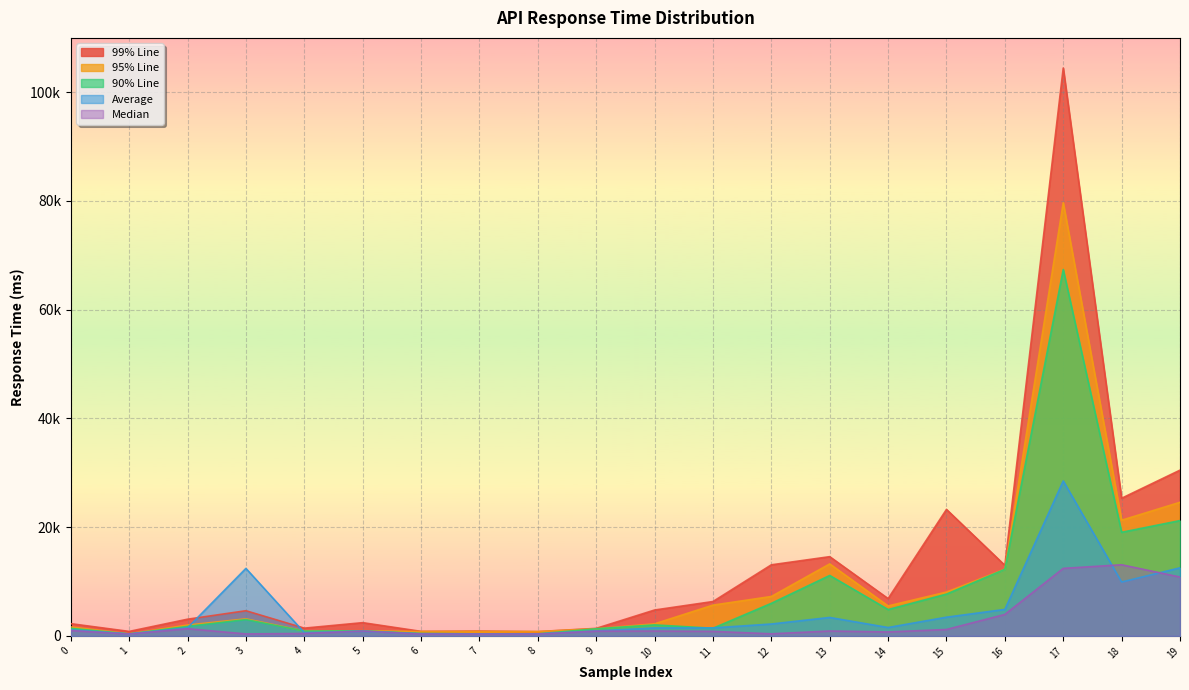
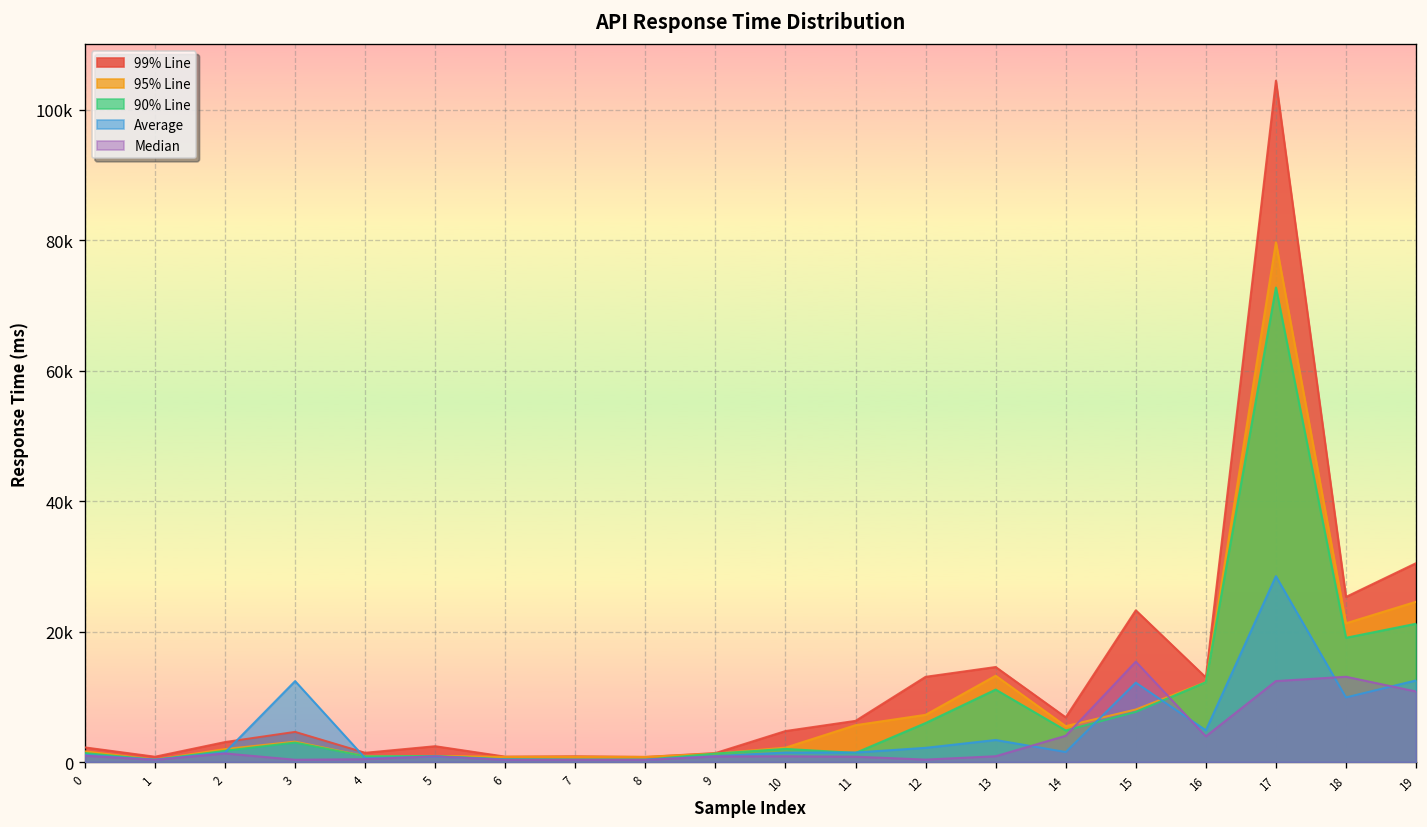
Median, 14: 1000 -> 4000
Average, 15: 3000 -> 12000
Median, 15: 1000 -> 15000
90% Line, 17: 67000 -> 73000
